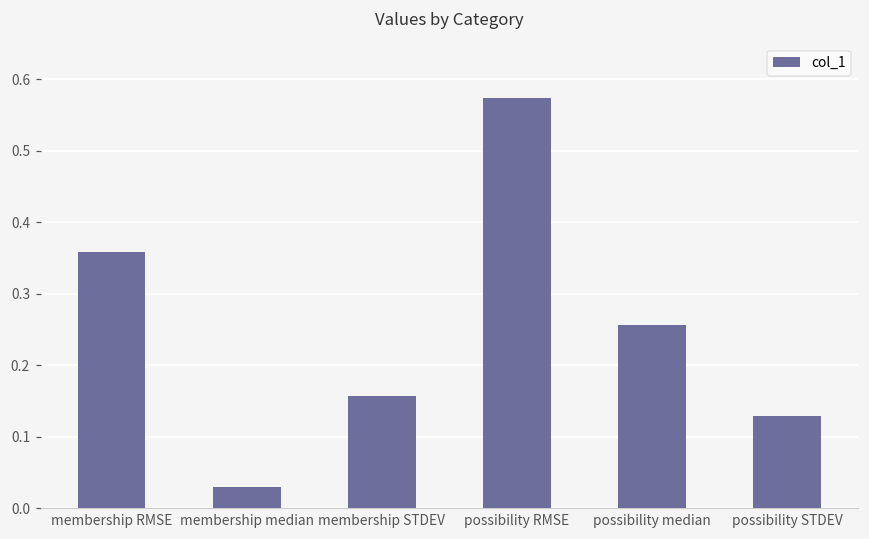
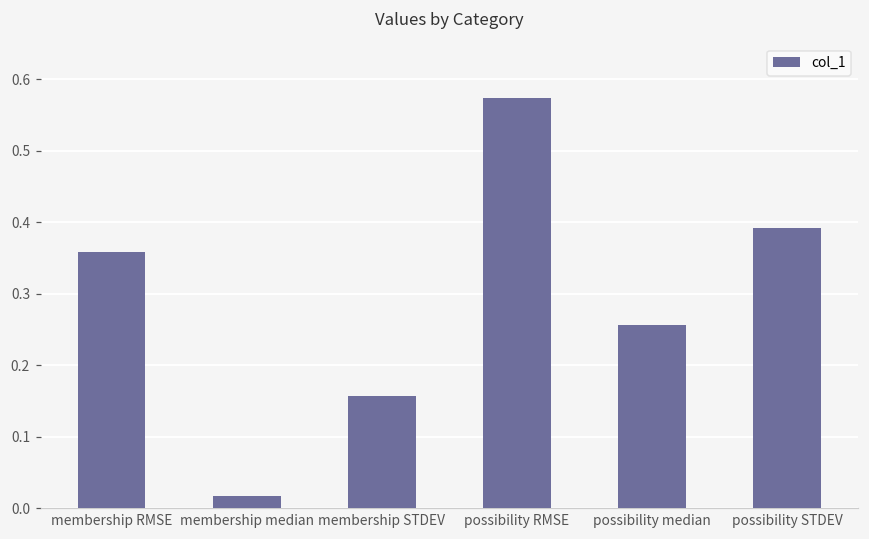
membership median: 0.03 -> 0.02
possibility STDEV: 0.13 -> 0.39
